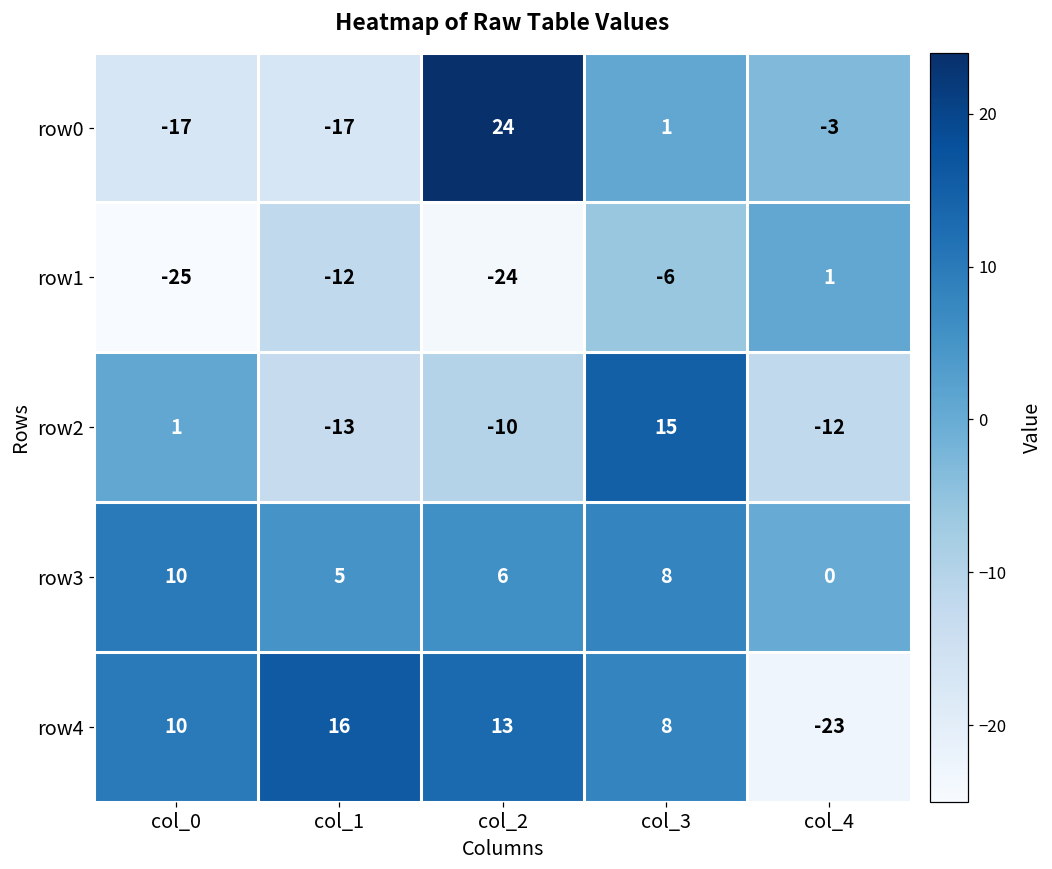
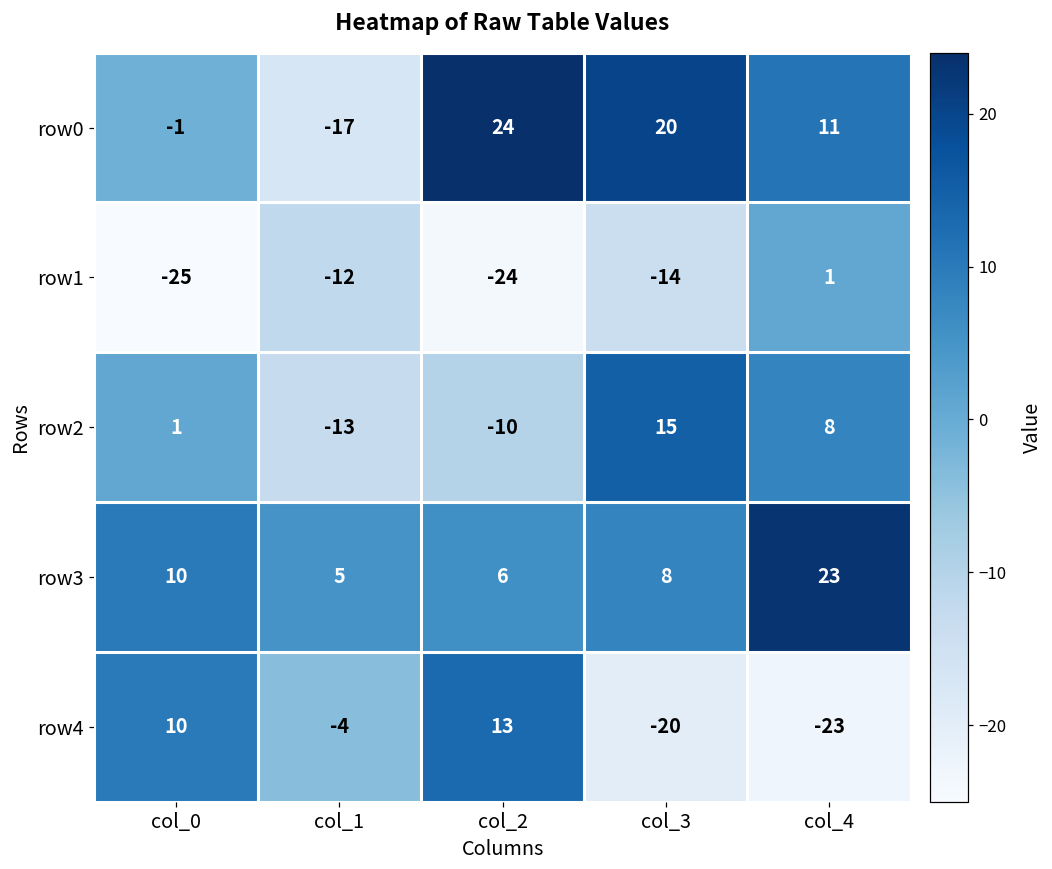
row0, col_0: -17 -> -1
row0, col_3: 1 -> 20
row0, col_4: -3 -> 11
row1, col_3: -6 -> -14
row2, col_4: -12 -> 8
row3, col_4: 0 -> 23
row4, col_1: 16 -> -4
row4, col_3: 8 -> -20
